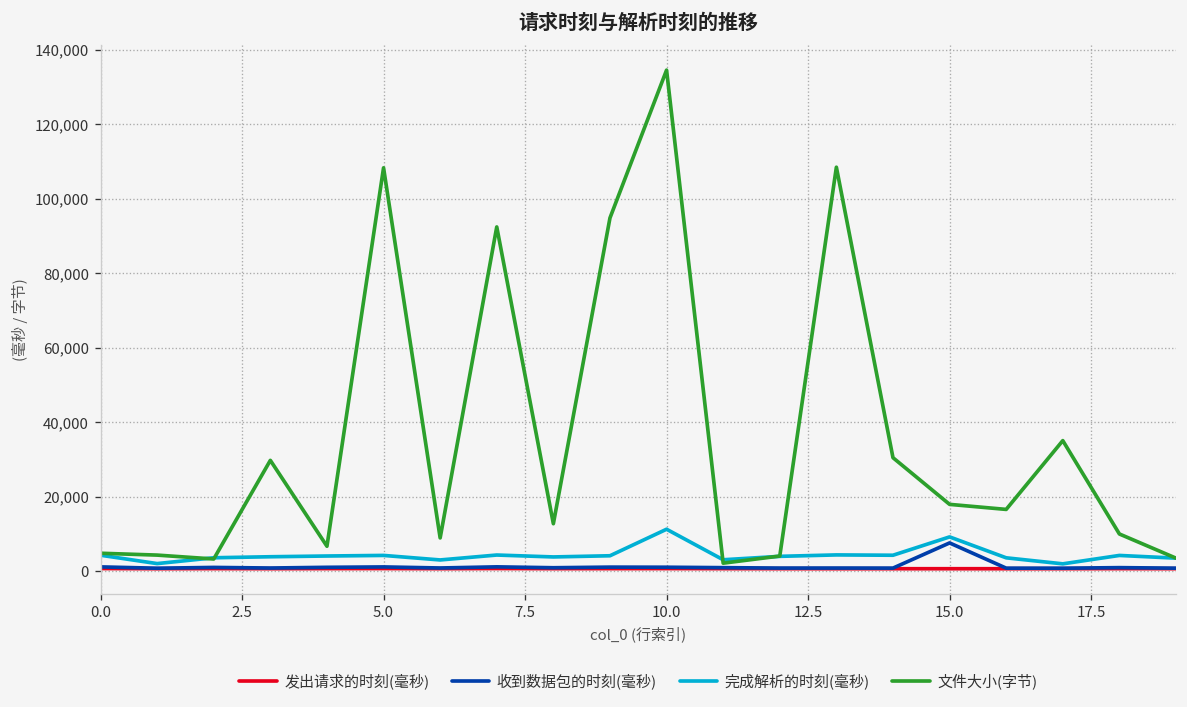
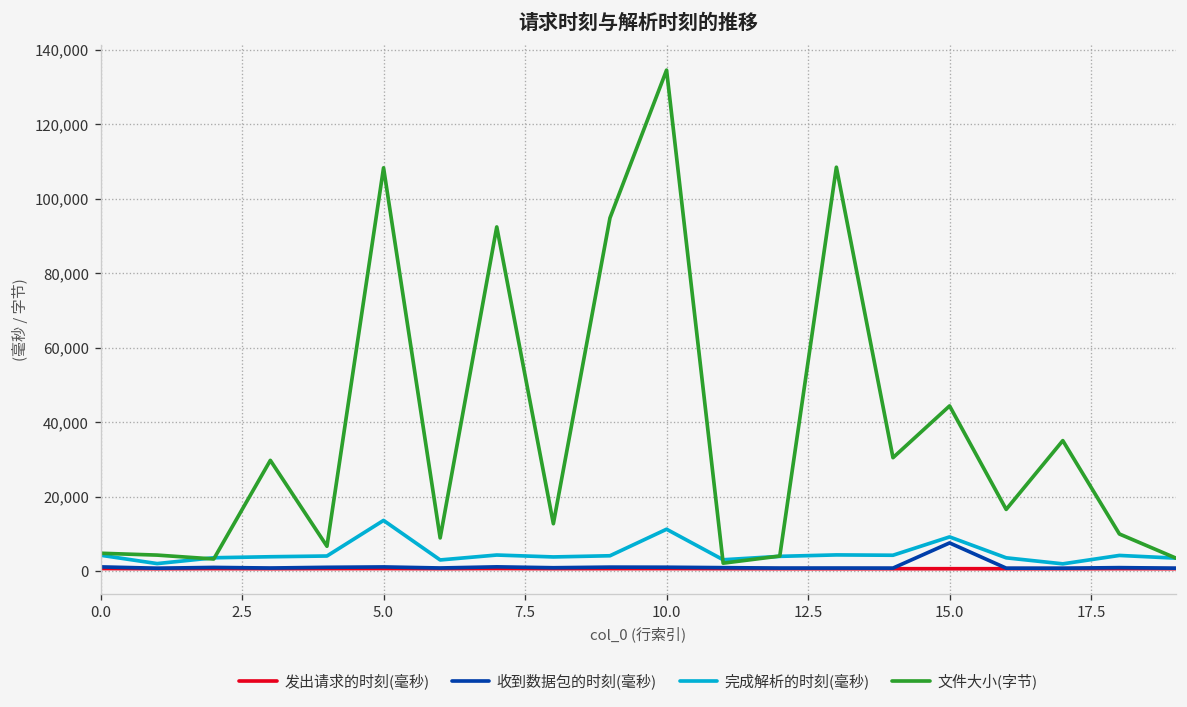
完成解析的时刻(毫秒), 5.0: 4,000 -> 14,000
文件大小(字节), 15.0: 18,000 -> 44,000
